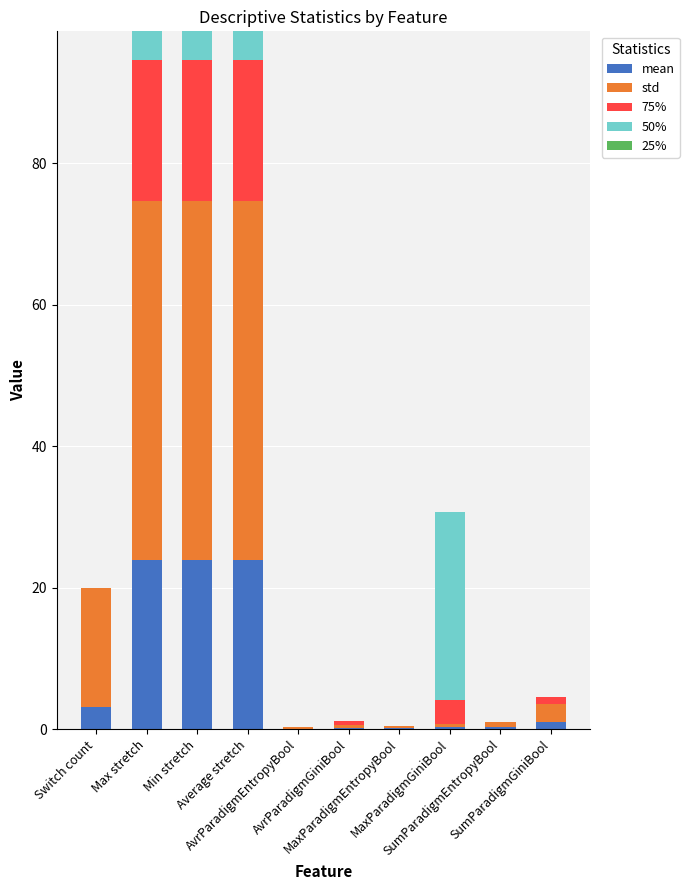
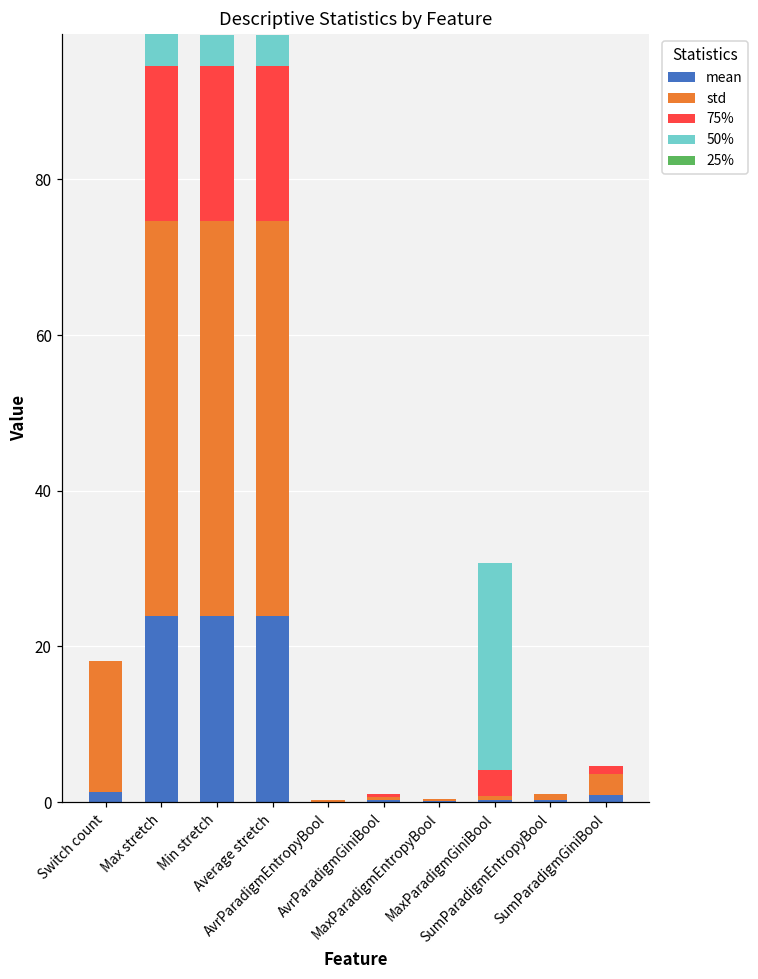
mean, Switch count: 3 -> 1
